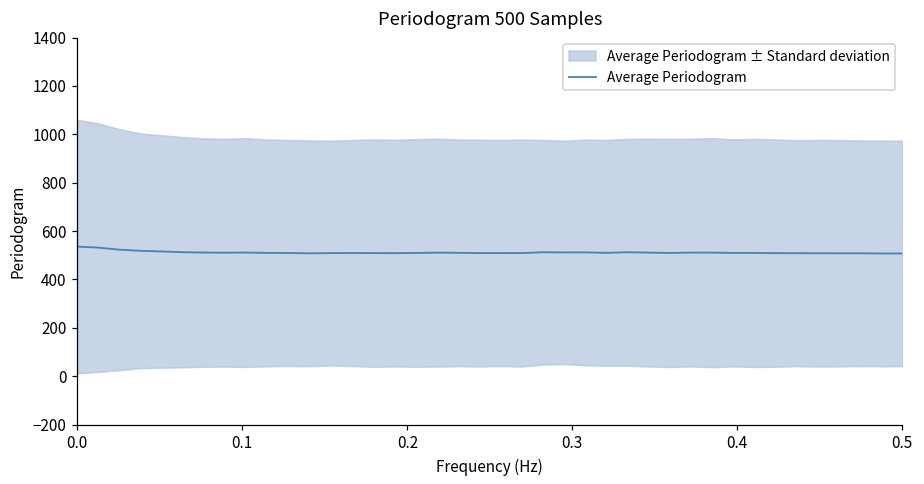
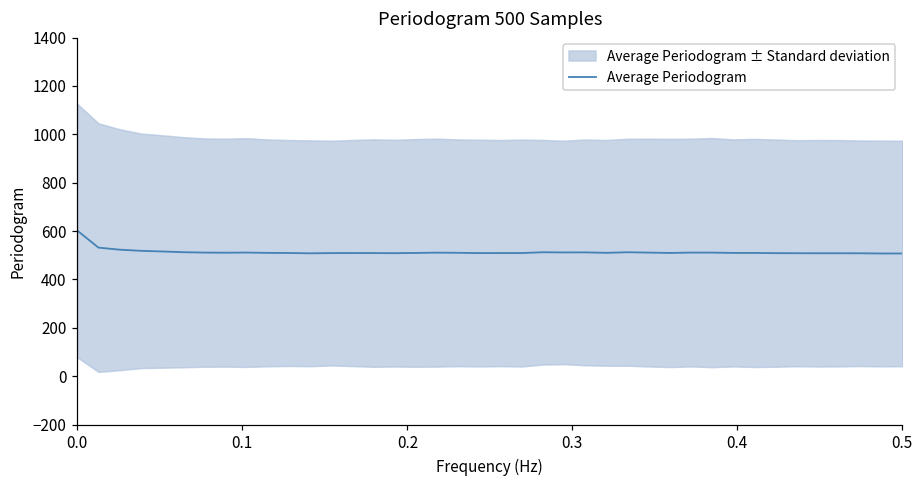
Average Periodogram, 0.0: 540 -> 600
